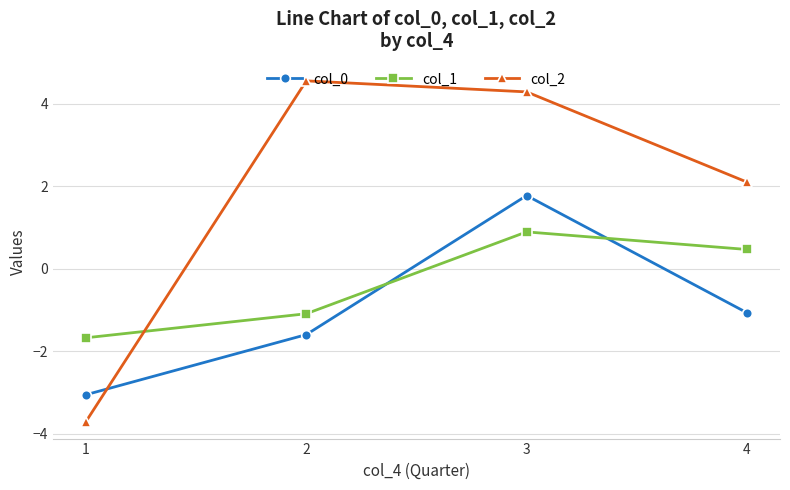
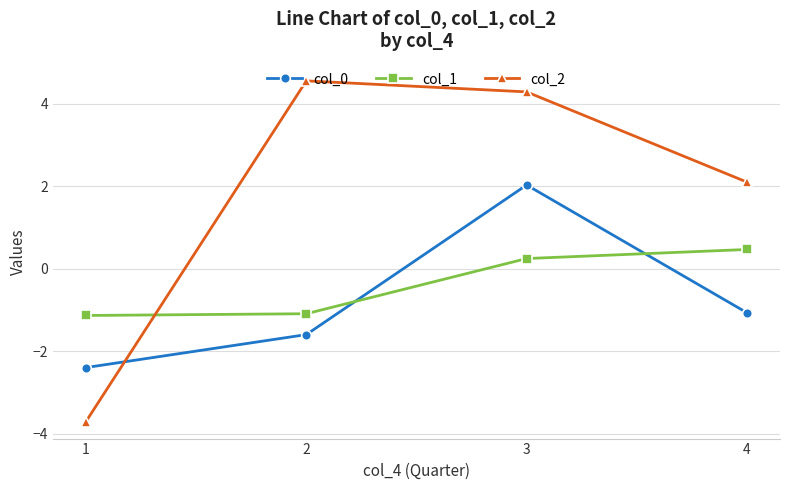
col_0, 1: -3.1 -> -2.4
col_1, 1: -1.7 -> -1.1
col_0, 3: 1.8 -> 2.0
col_1, 3: 0.9 -> 0.2
